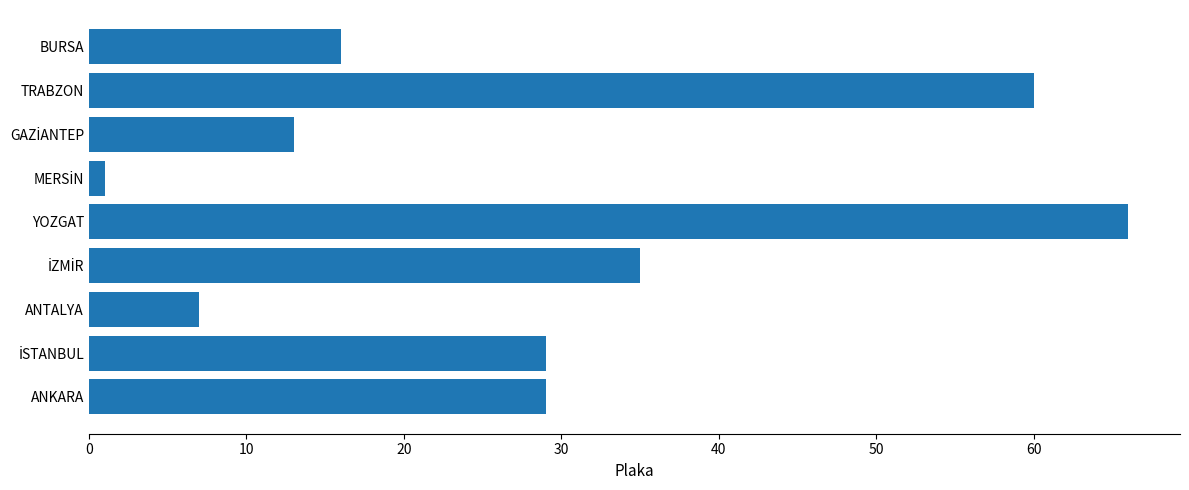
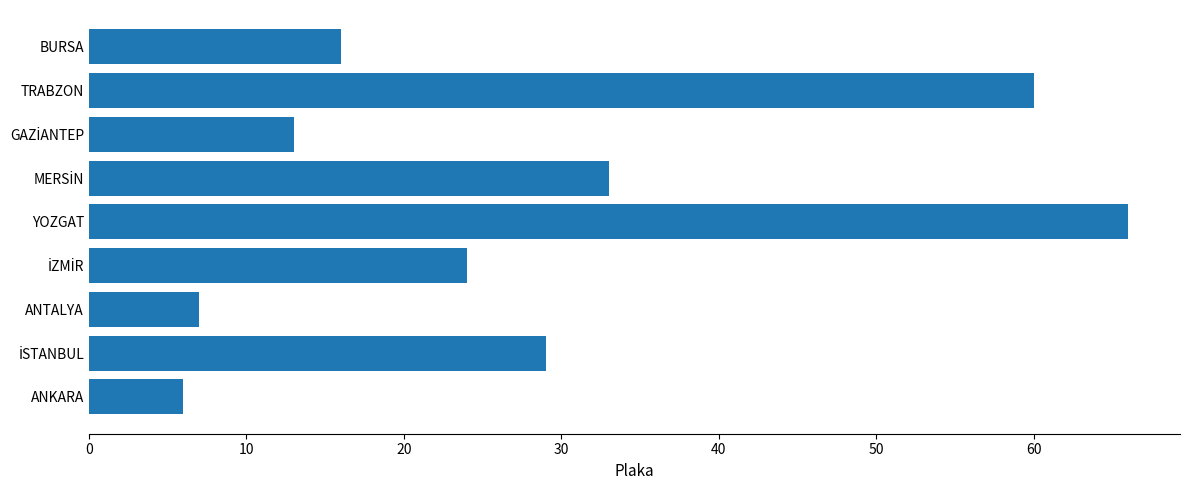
MERSİN: 1 -> 33
İZMİR: 35 -> 24
ANKARA: 29 -> 6
